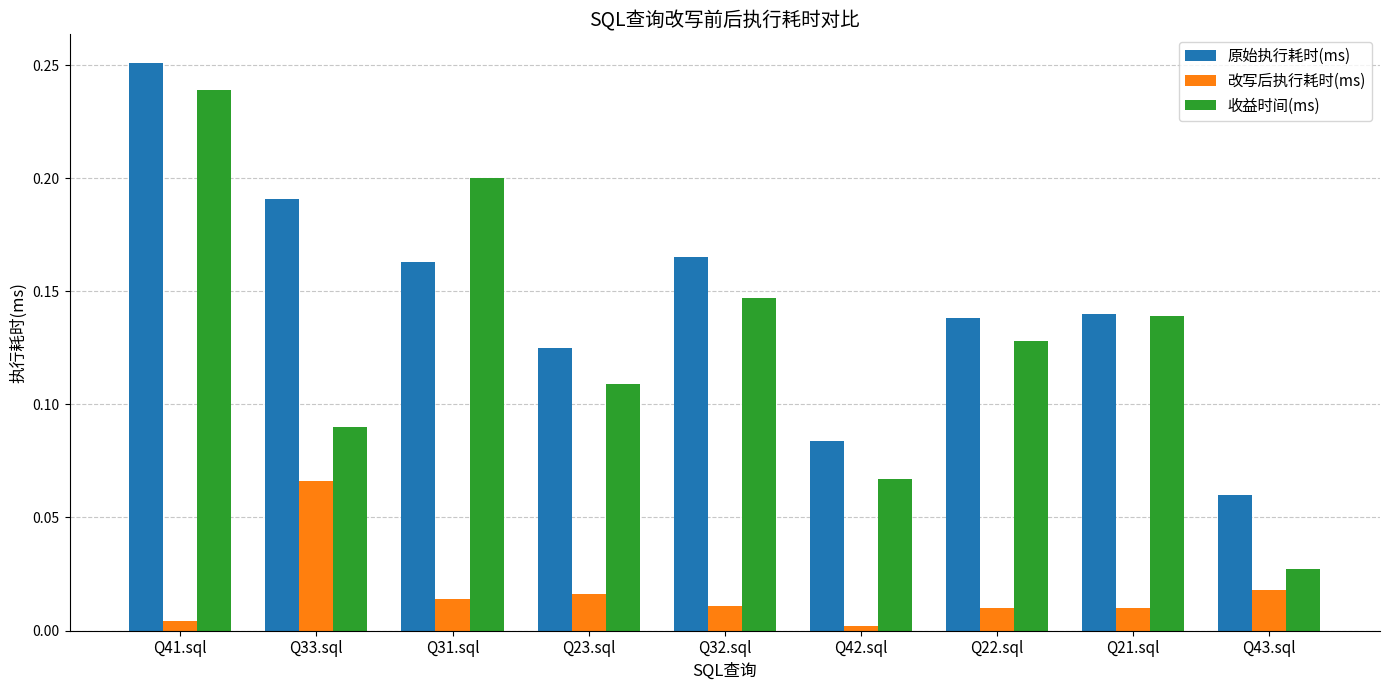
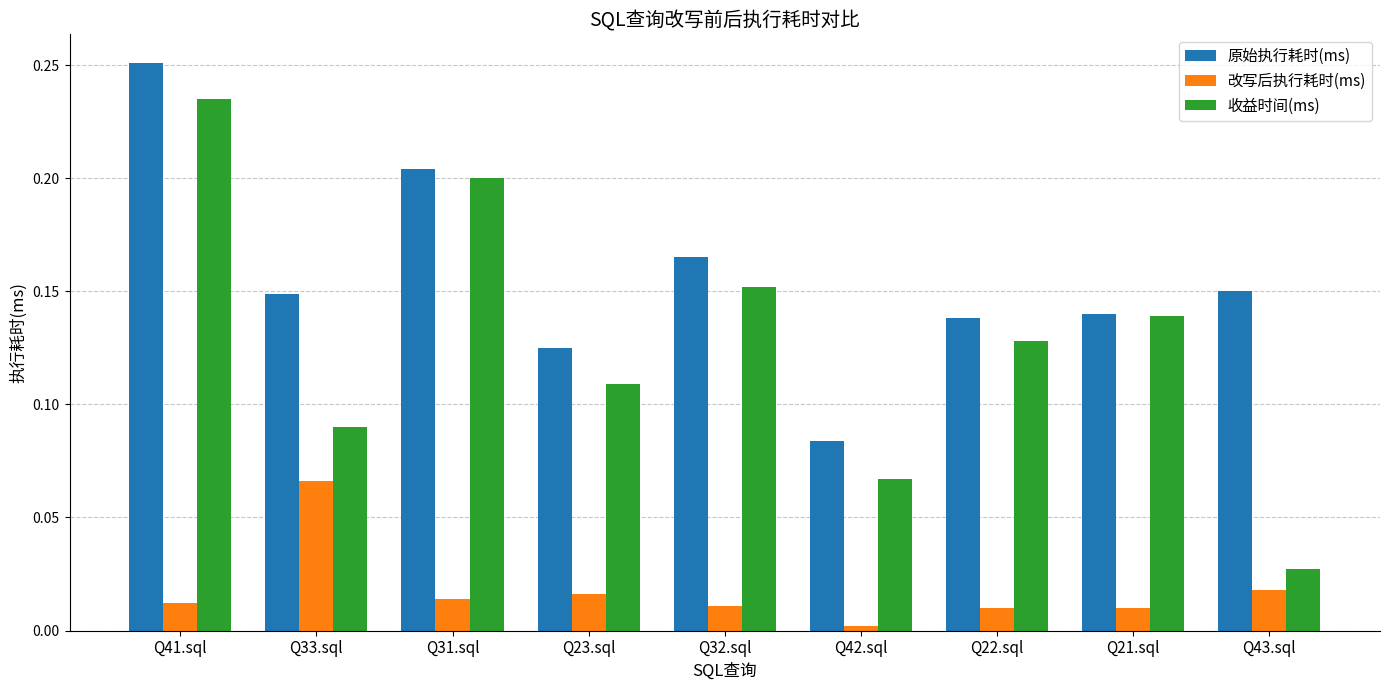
改写后执行耗时(ms), Q41.sql: 0.004 -> 0.012
收益时间(ms), Q41.sql: 0.239 -> 0.235
原始执行耗时(ms), Q33.sql: 0.191 -> 0.149
原始执行耗时(ms), Q31.sql: 0.163 -> 0.204
收益时间(ms), Q32.sql: 0.147 -> 0.152
原始执行耗时(ms), Q43.sql: 0.06 -> 0.15
